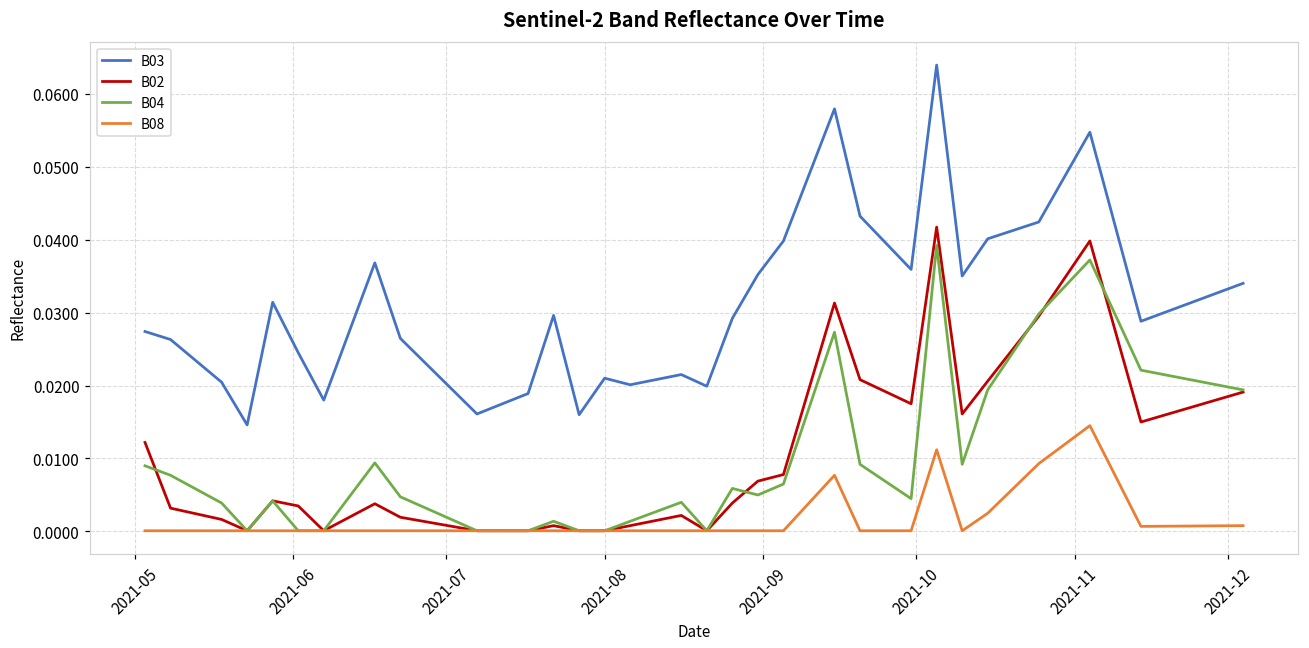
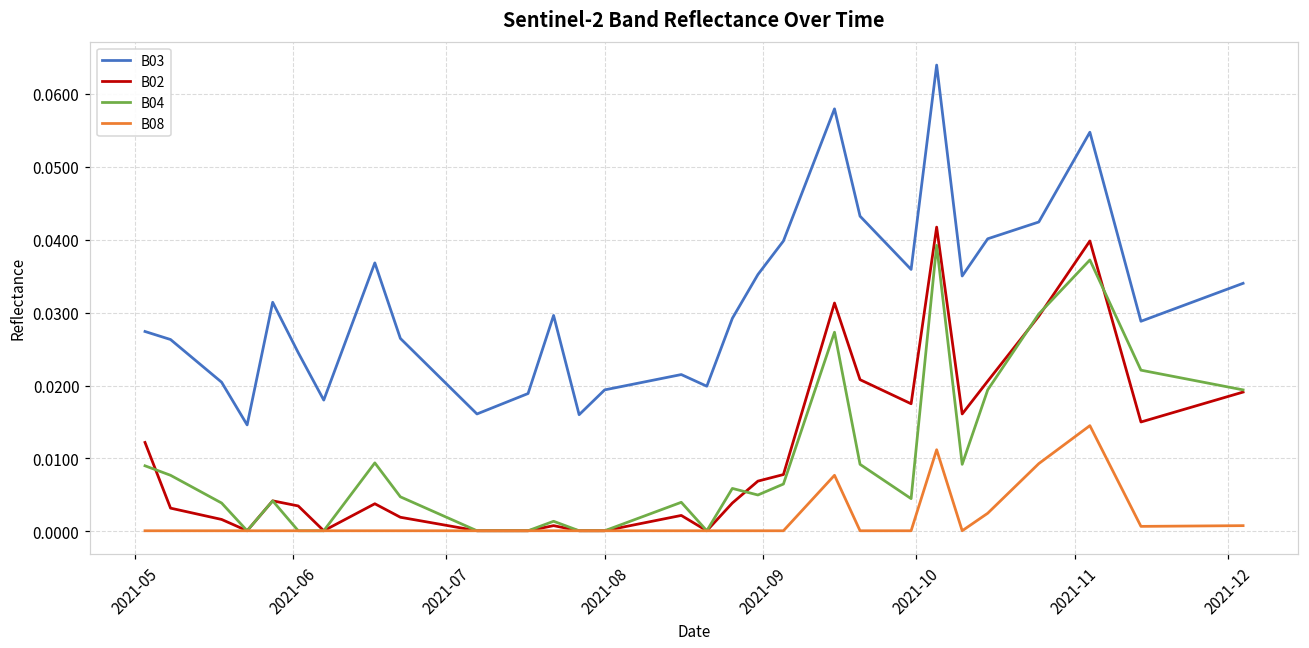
B03, 2021-08: 0.021 -> 0.019
